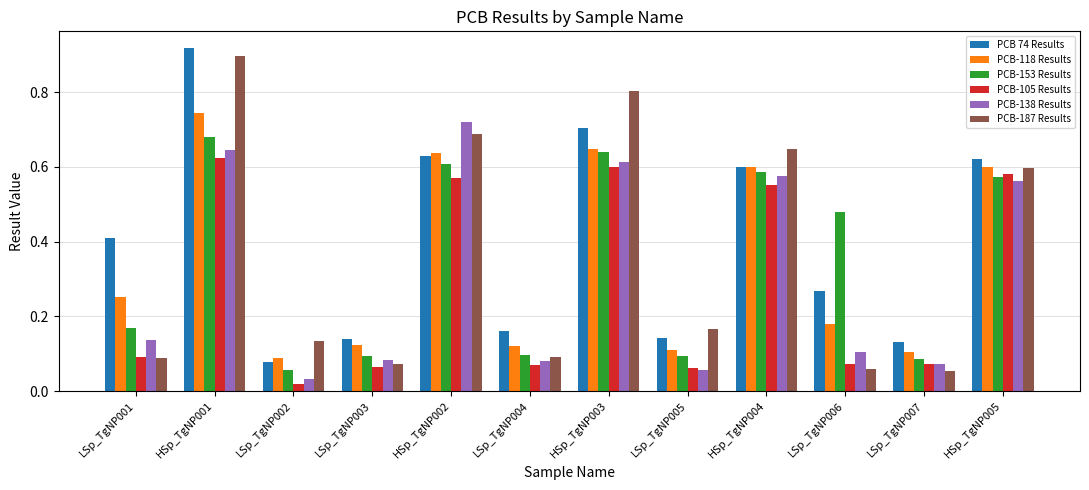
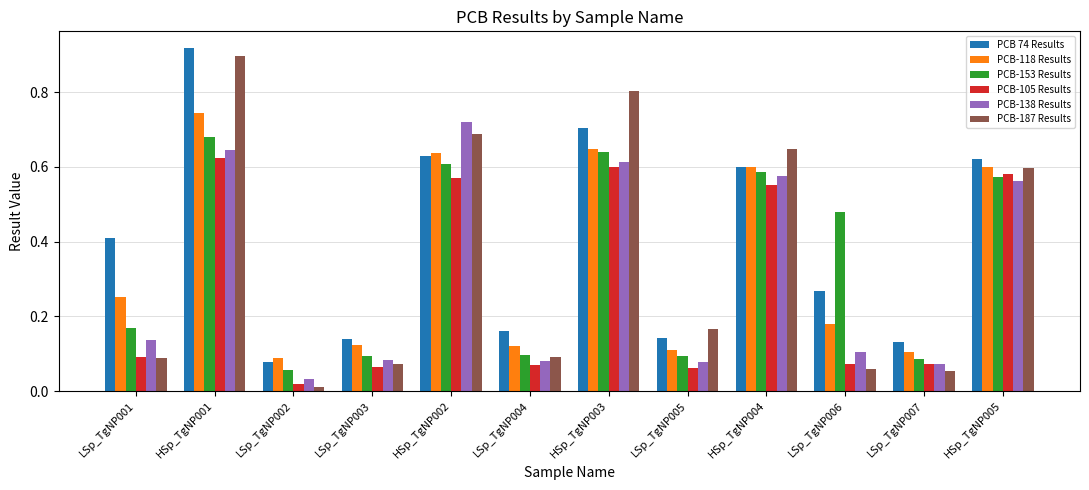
PCB-187 Results, LSp_TgNP002: 0.13 -> 0.01
PCB-138 Results, LSp_TgNP005: 0.06 -> 0.08
